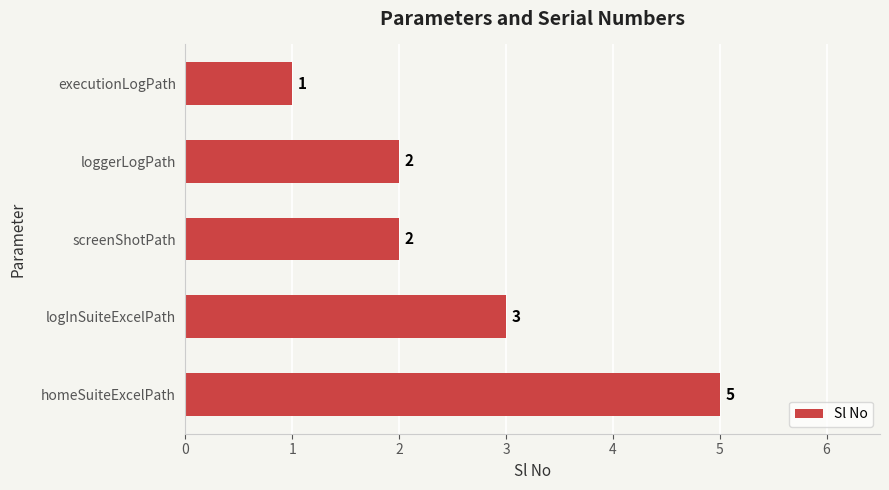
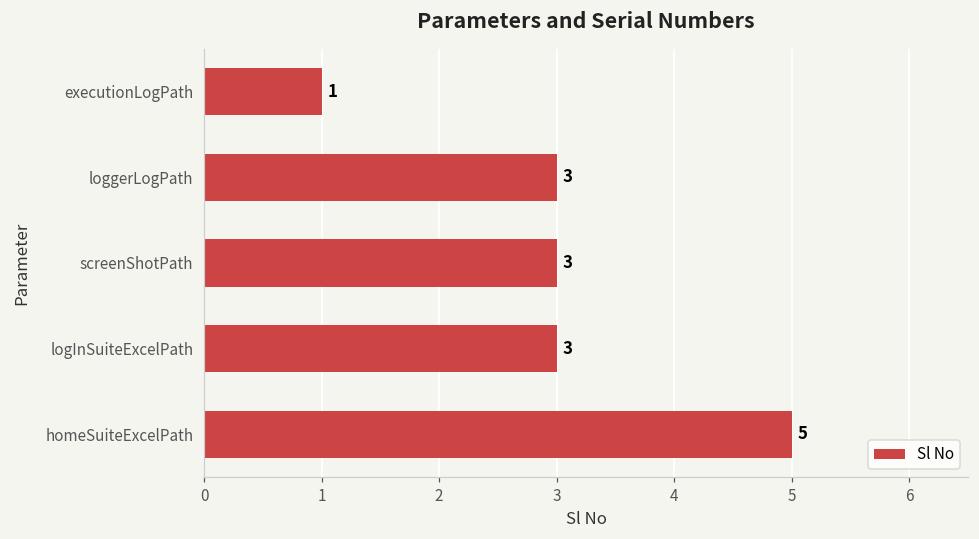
loggerLogPath: 2 -> 3
screenShotPath: 2 -> 3
